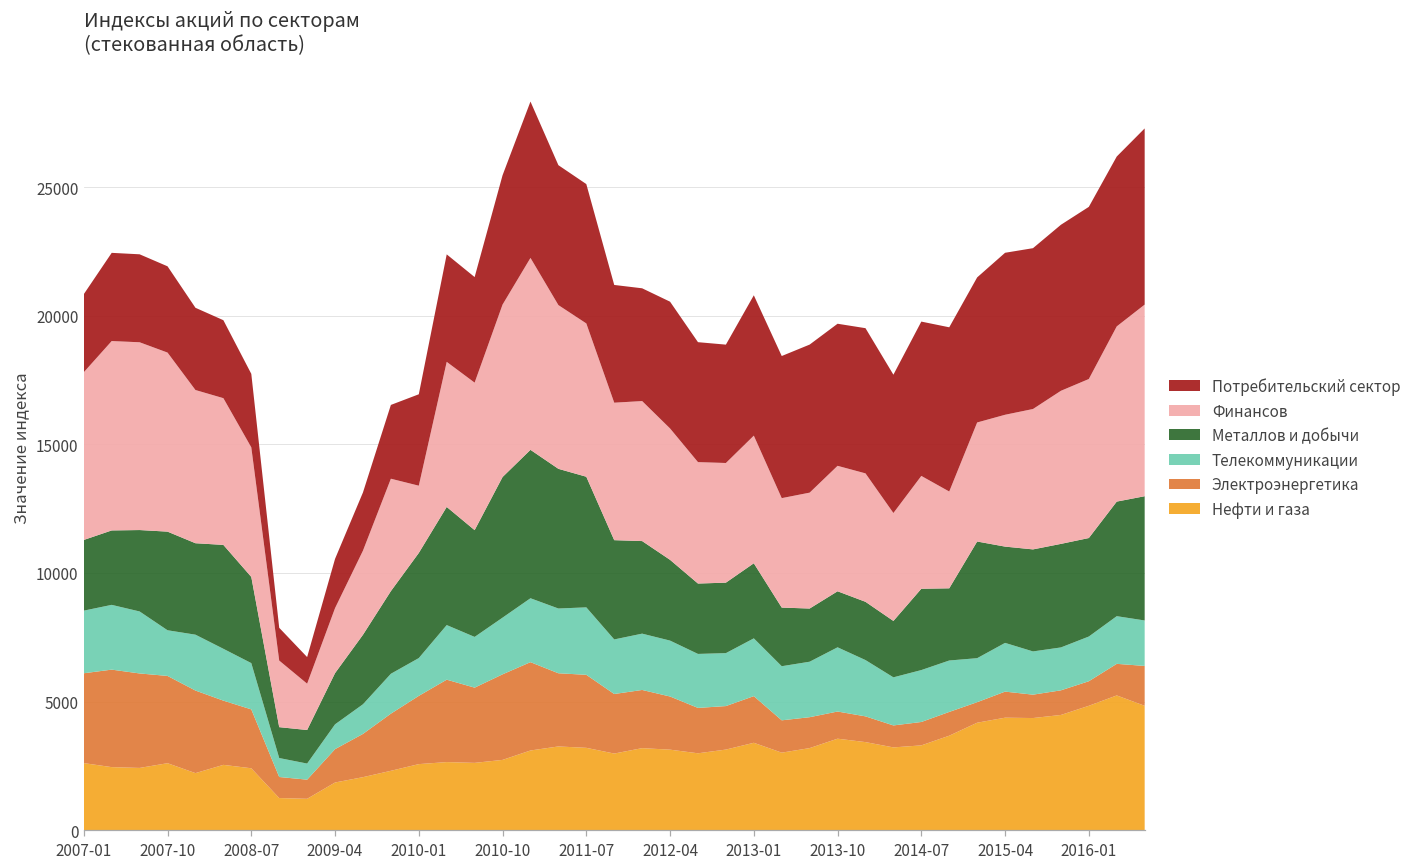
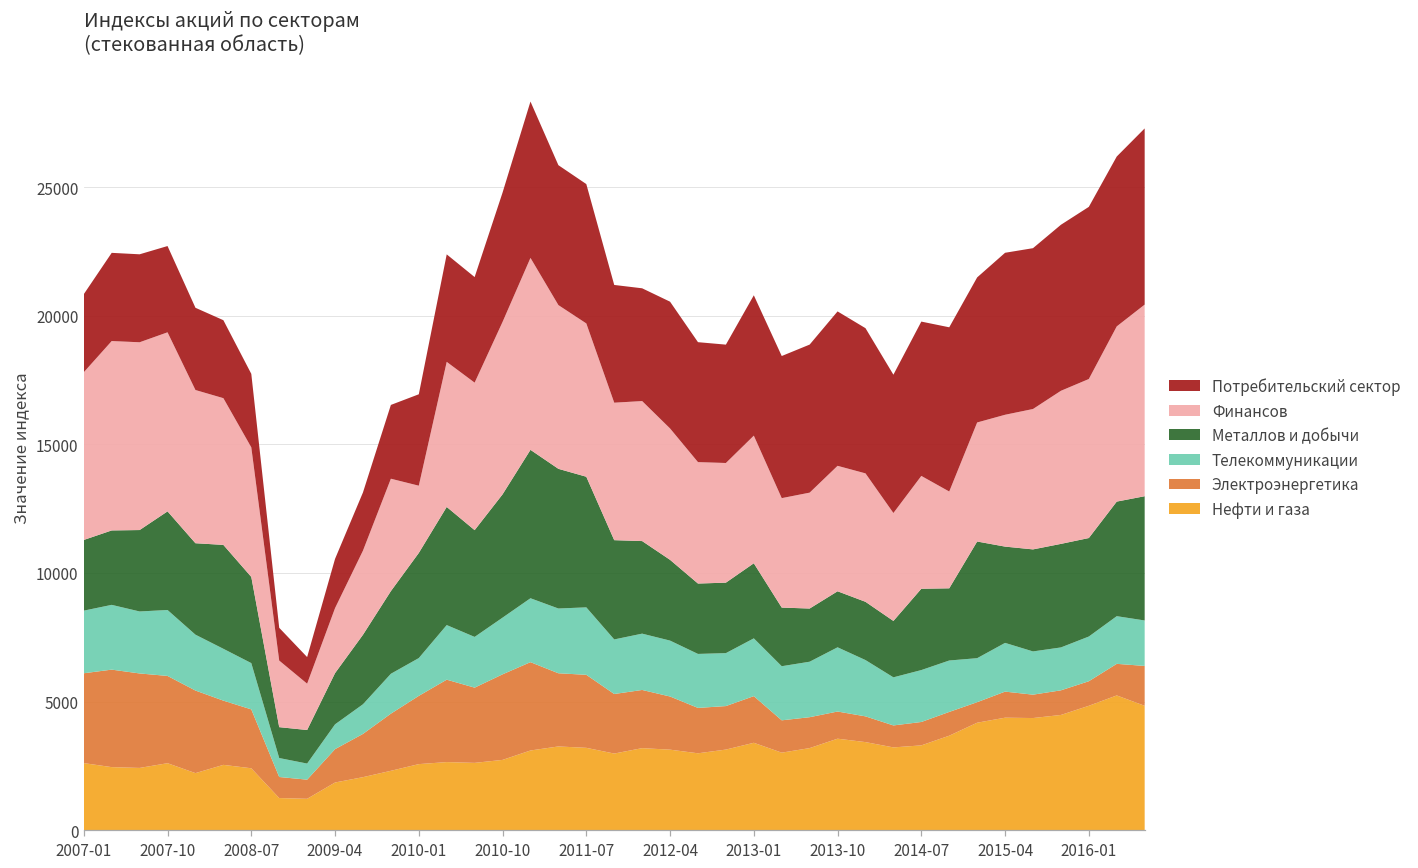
Телекоммуникации, 2007-10: 1800 -> 2600
Металлов и добычи, 2010-10: 5500 -> 4800
Потребительский сектор, 2013-10: 5500 -> 6000
